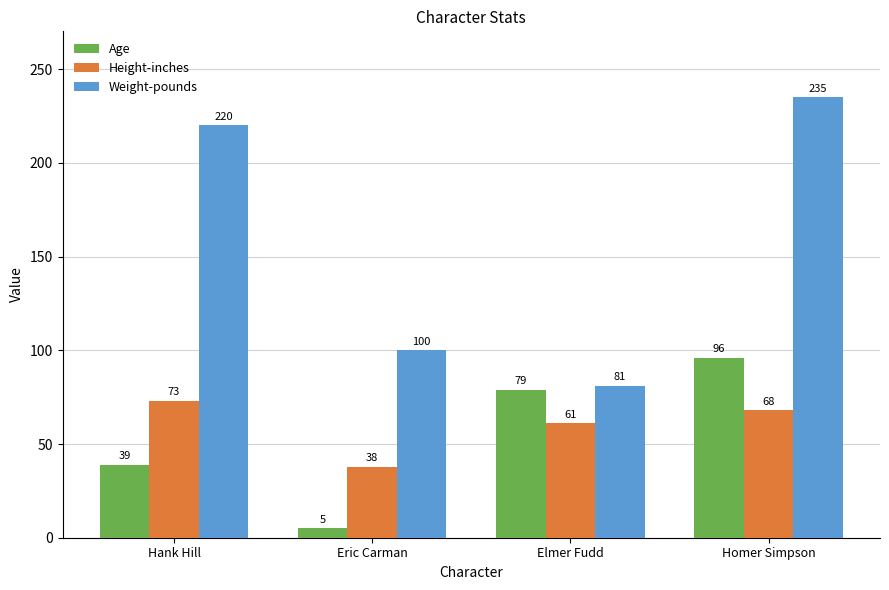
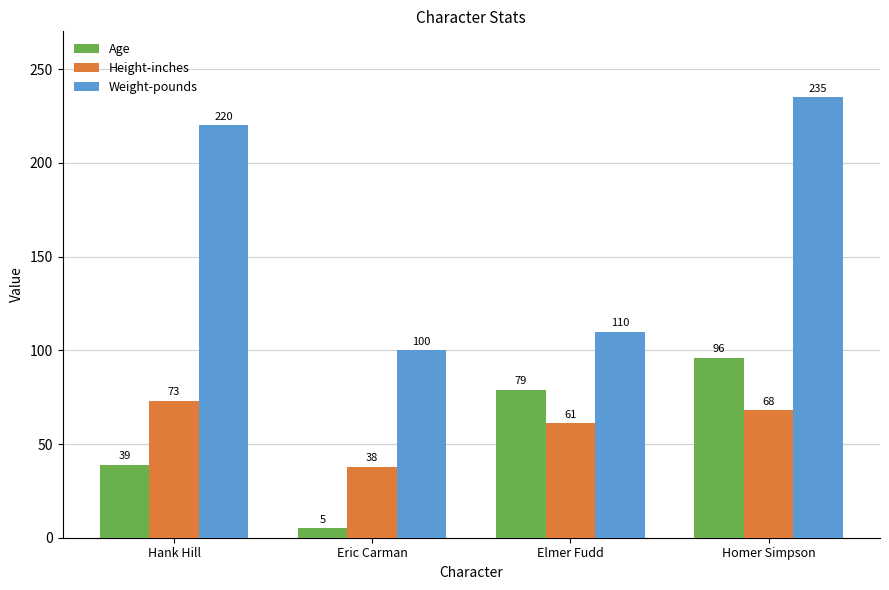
Weight-pounds, Elmer Fudd: 81 -> 110
